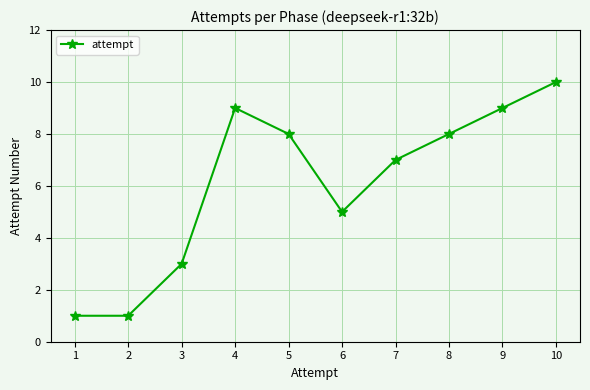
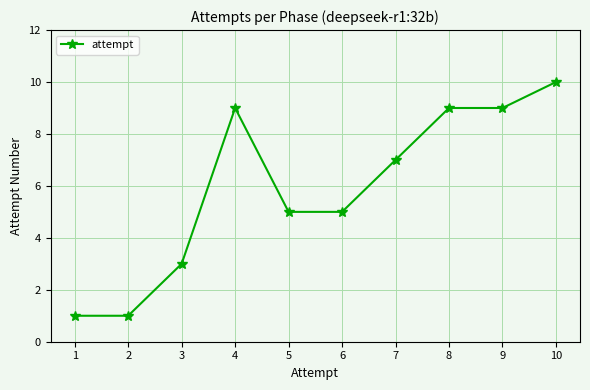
5: 8 -> 5
8: 8 -> 9
